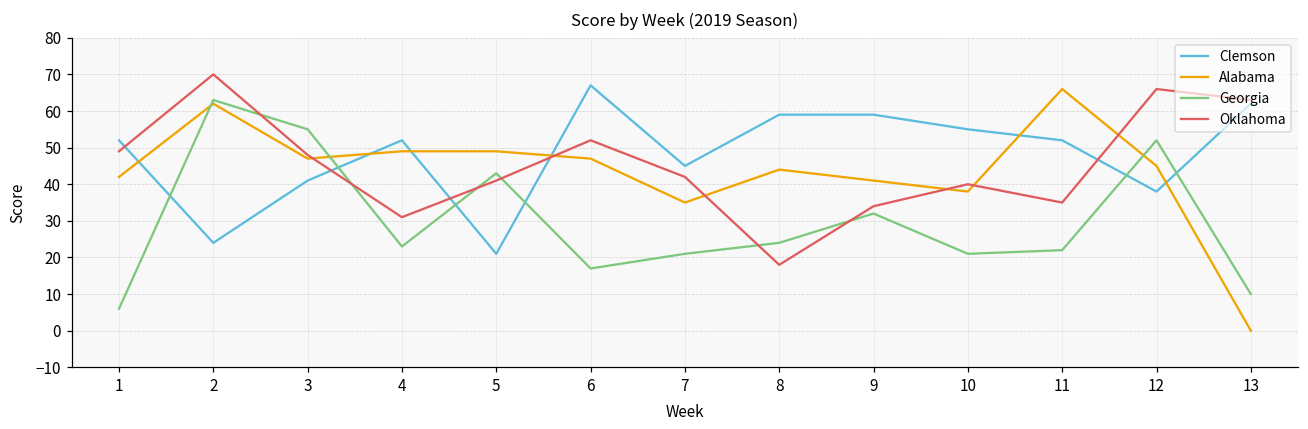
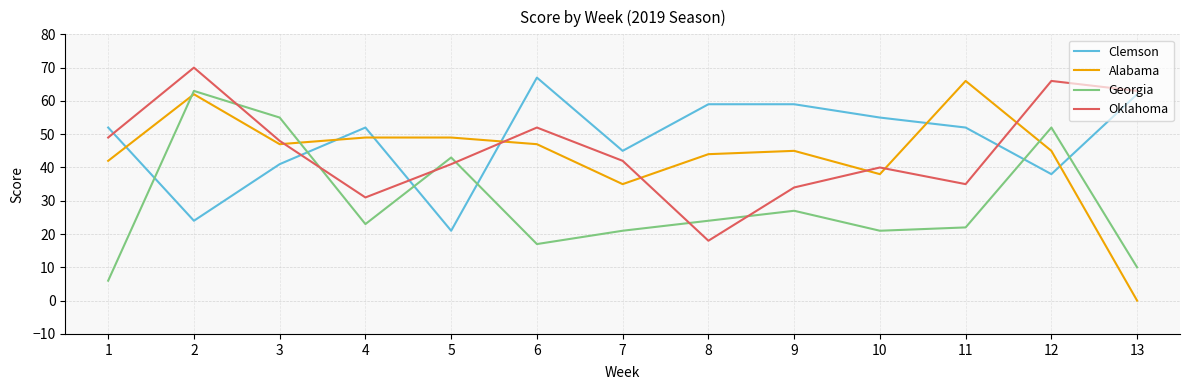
Alabama, 9: 41 -> 45
Georgia, 9: 32 -> 27
